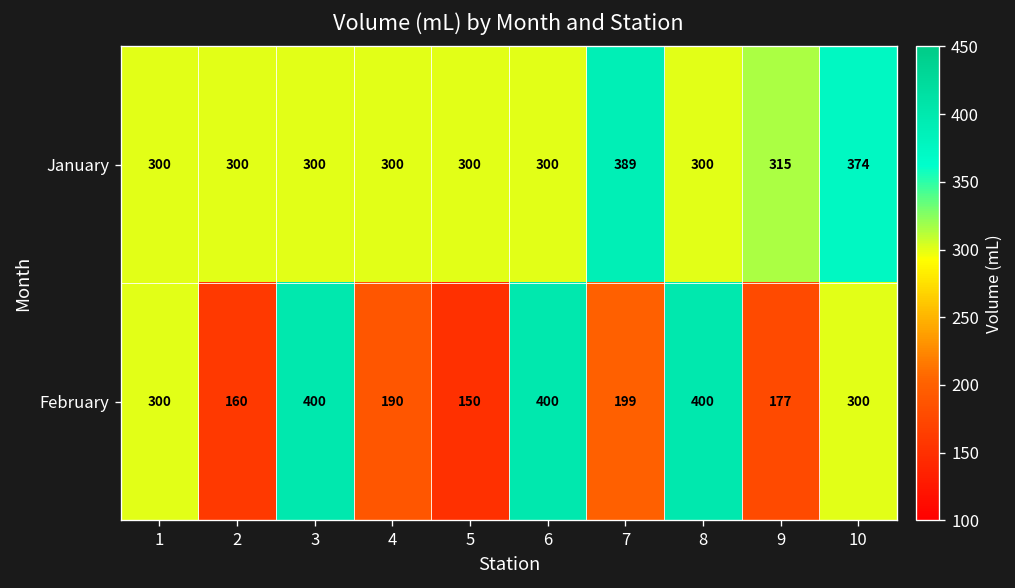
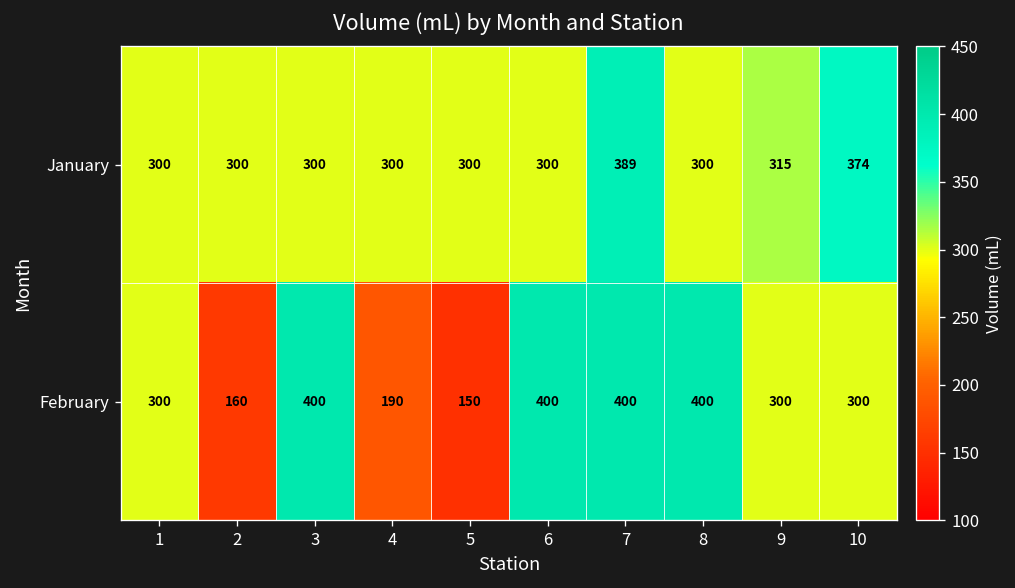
February, 7: 199 -> 400
February, 9: 177 -> 300
